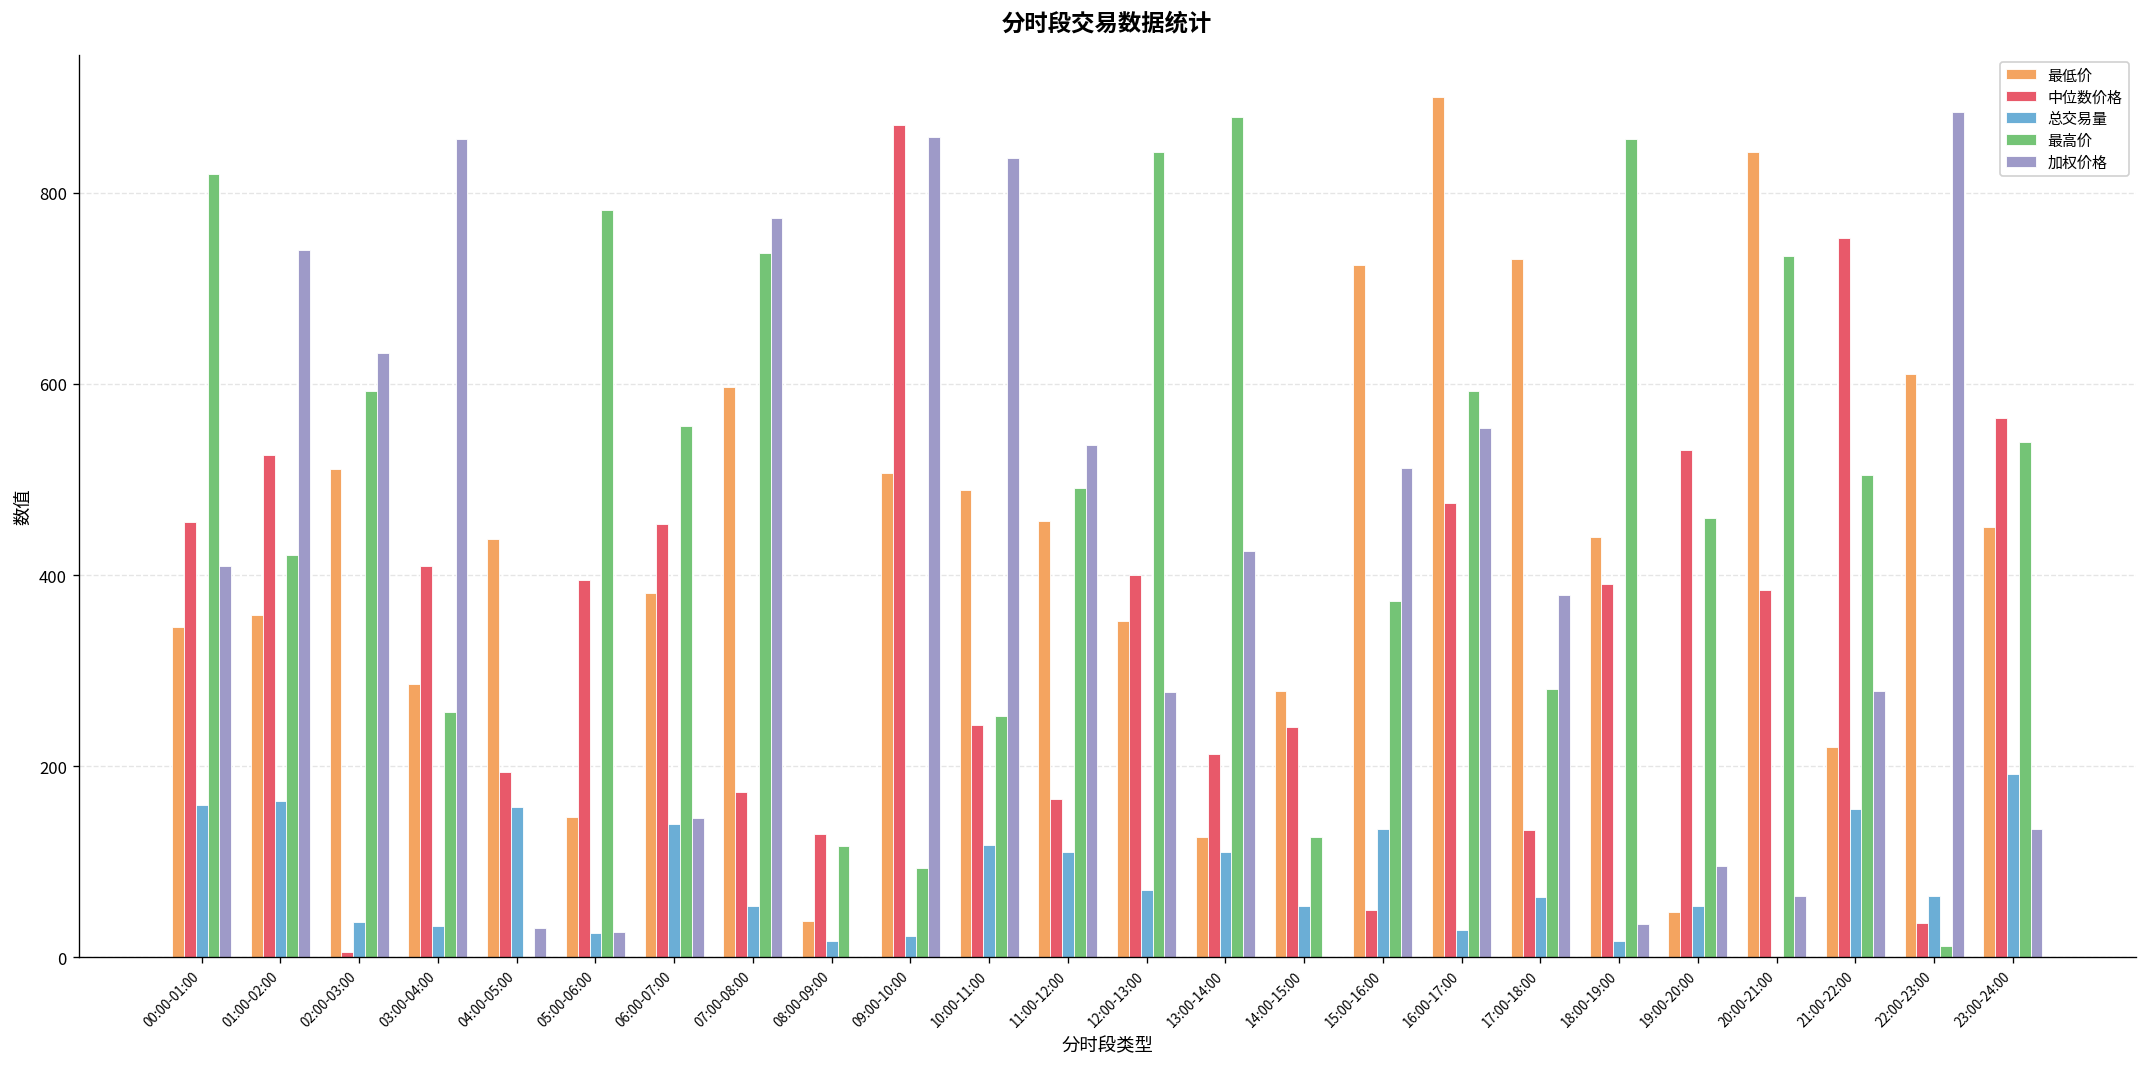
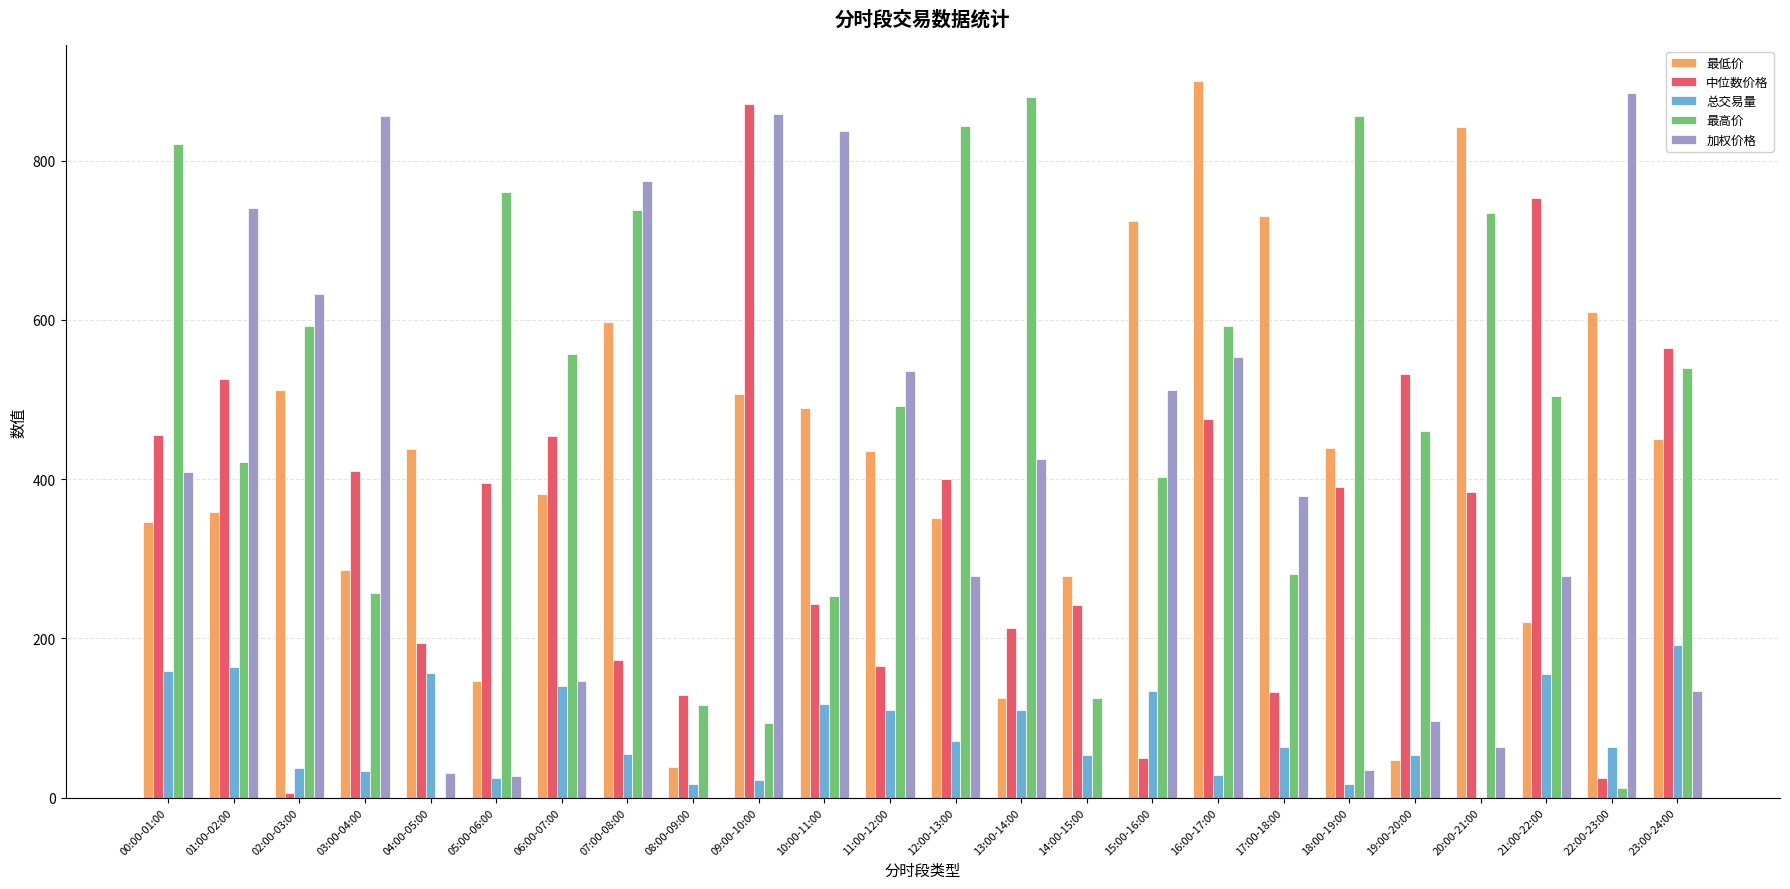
最高价, 05:00-06:00: 780 -> 760
最低价, 11:00-12:00: 460 -> 440
最高价, 15:00-16:00: 370 -> 400
中位数价格, 22:00-23:00: 40 -> 20
